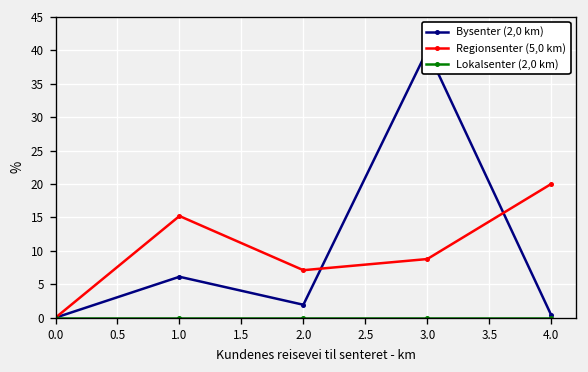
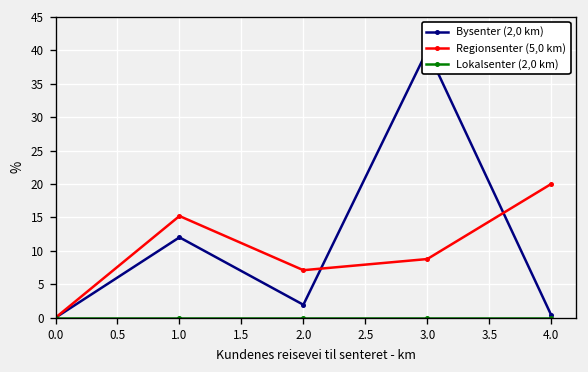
Bysenter (2,0 km), 1.0: 6 -> 12
